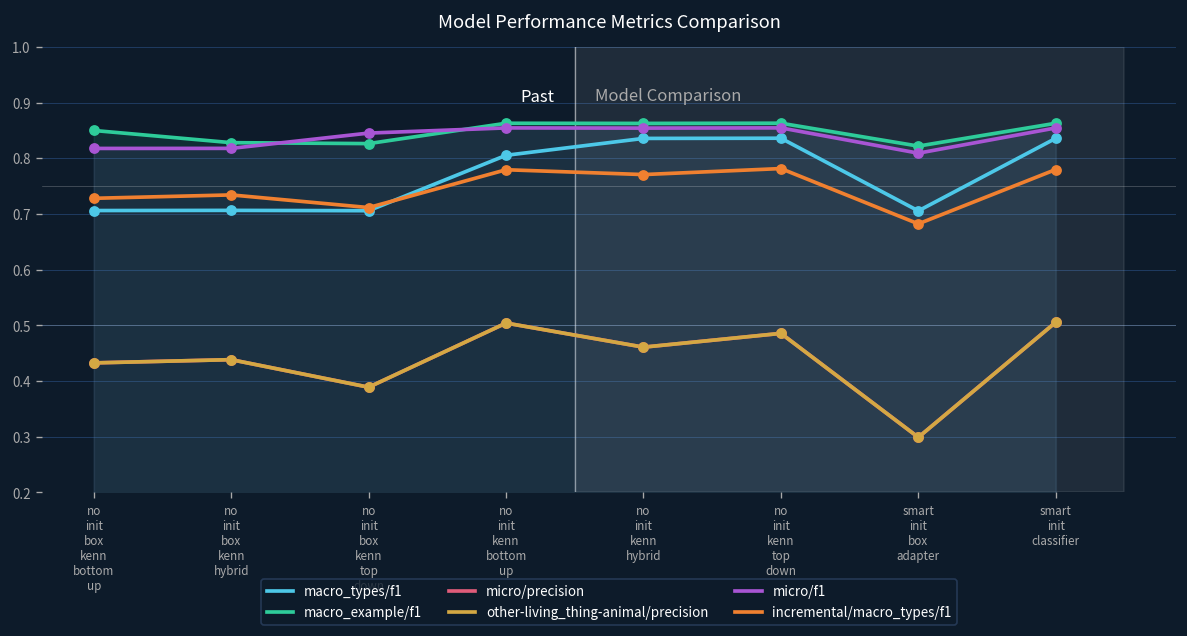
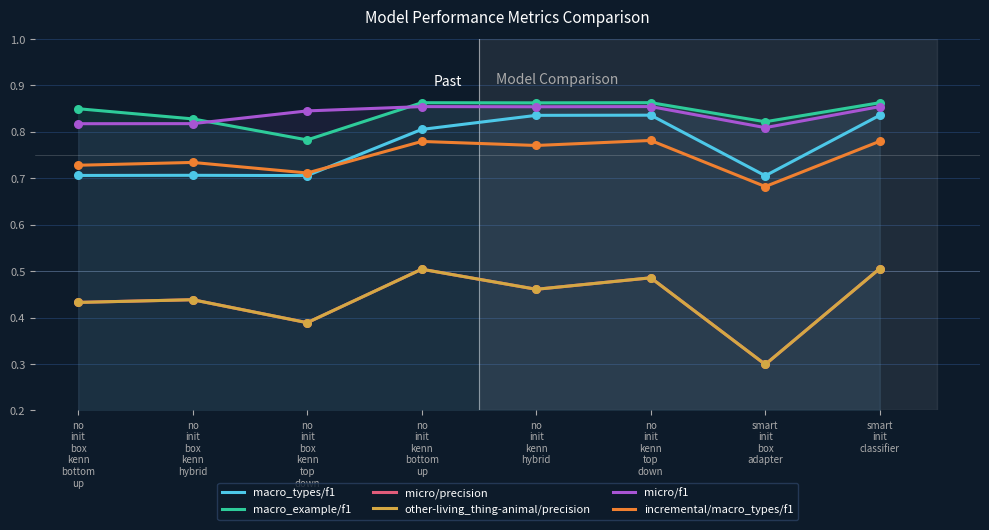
macro_example/f1, no init box kenn top down: 0.83 -> 0.78
